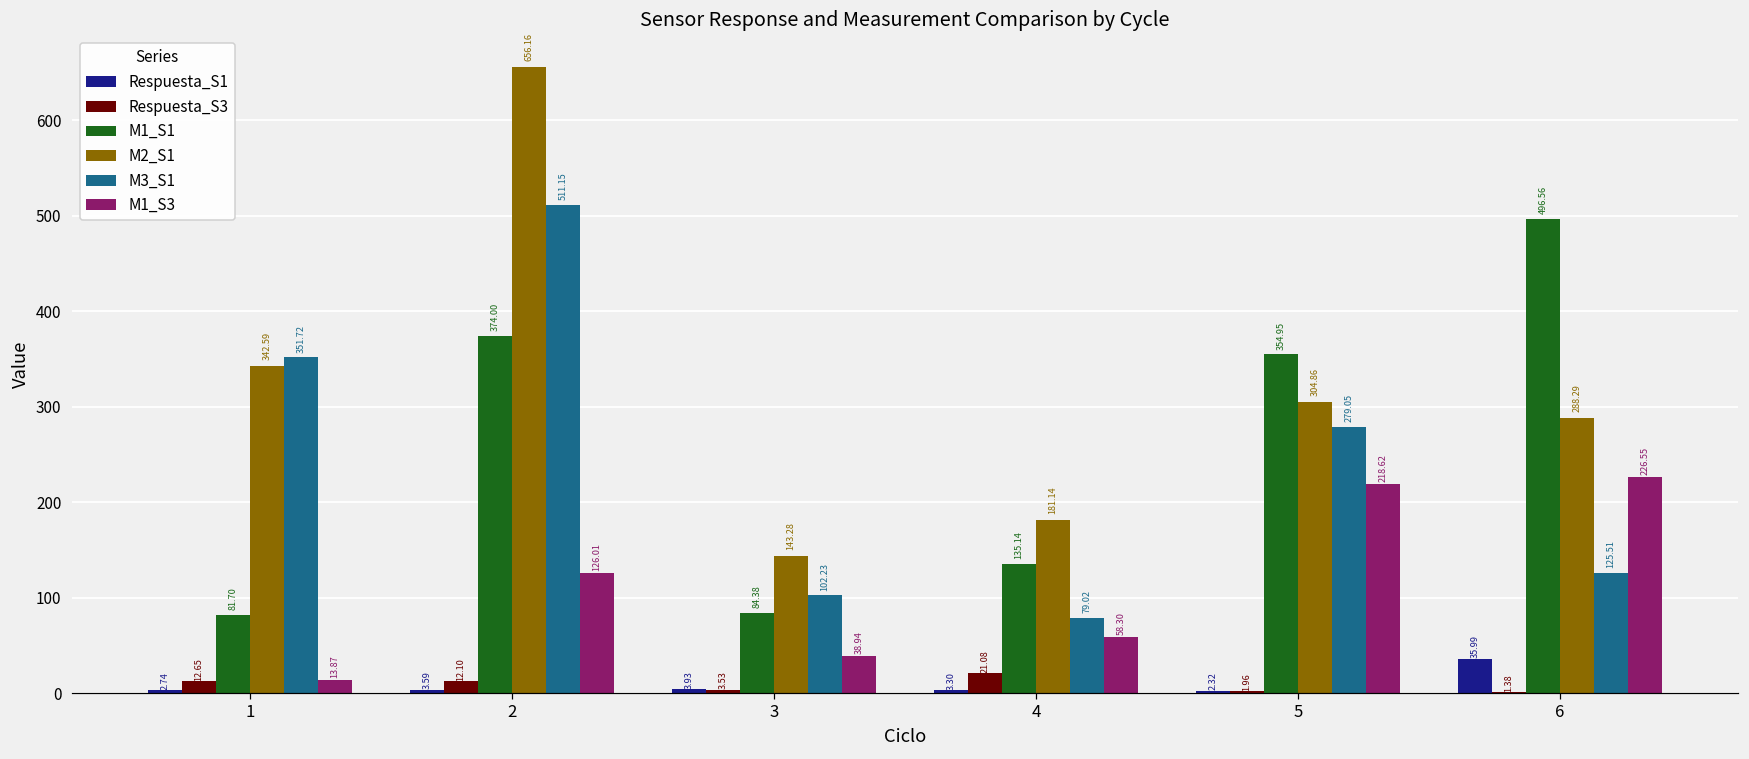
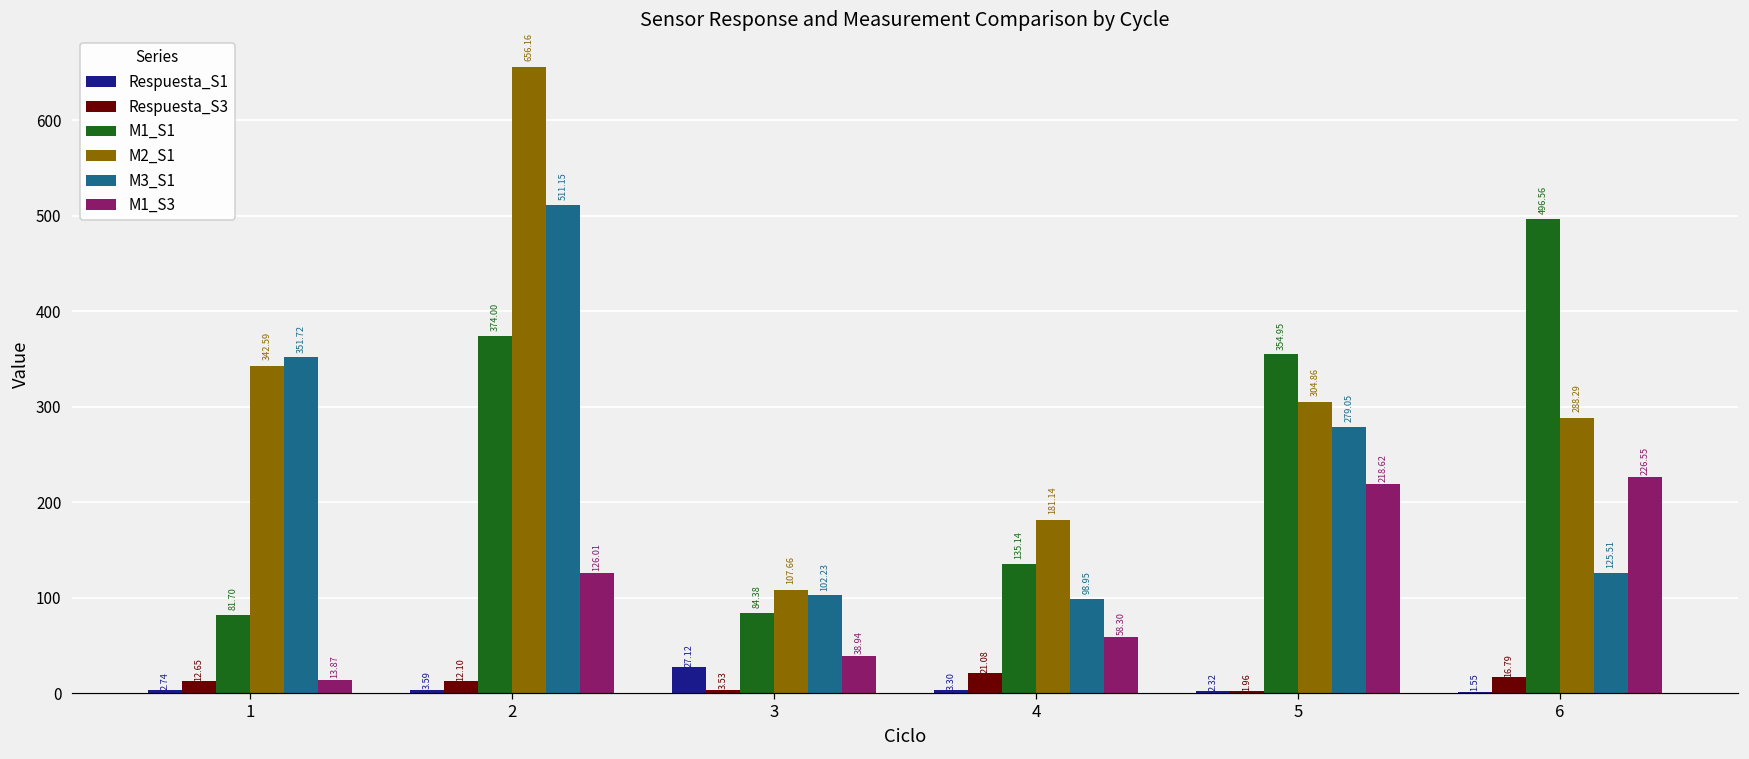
Respuesta_S1, 3: 3.93 -> 27.12
M2_S1, 3: 143.28 -> 107.66
M3_S1, 4: 79.02 -> 98.95
Respuesta_S1, 6: 35.99 -> 1.55
Respuesta_S3, 6: 1.38 -> 16.79
